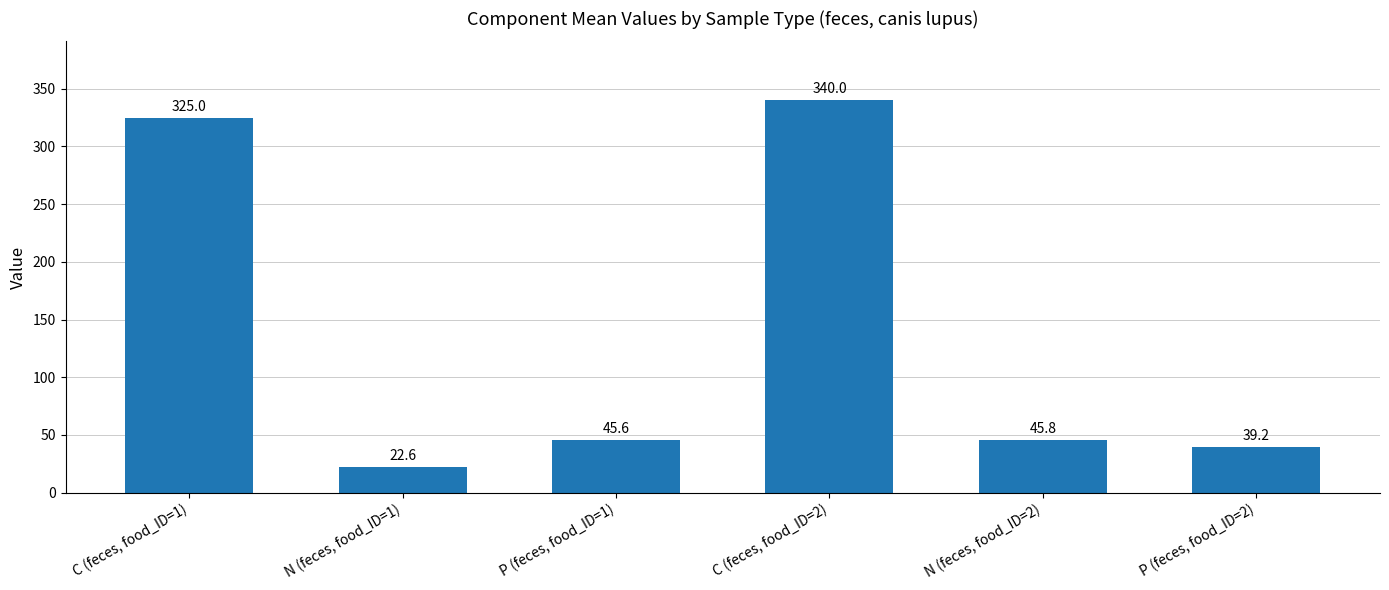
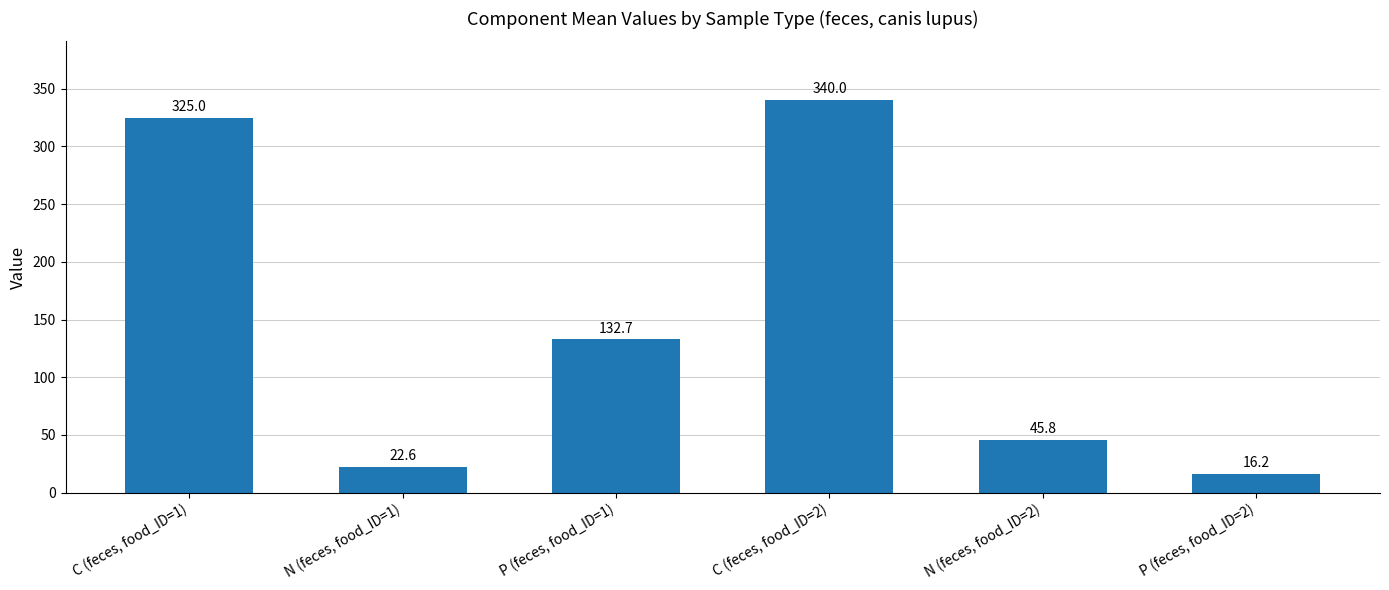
P (feces, food_ID=1): 45.6 -> 132.7
P (feces, food_ID=2): 39.2 -> 16.2
